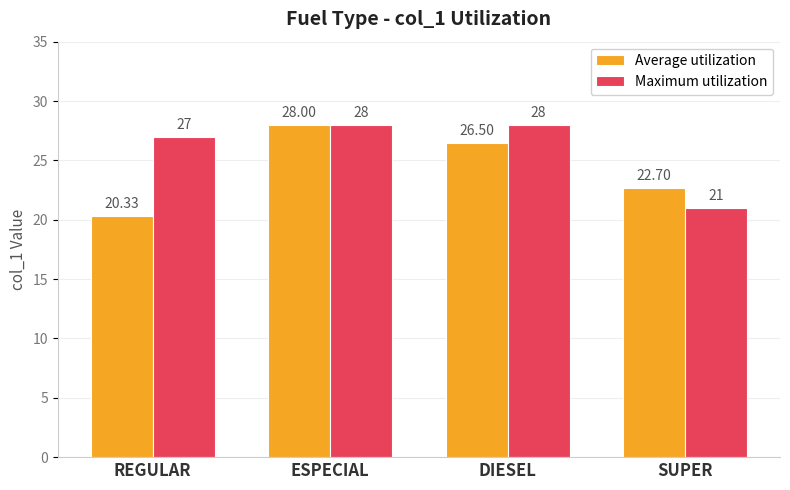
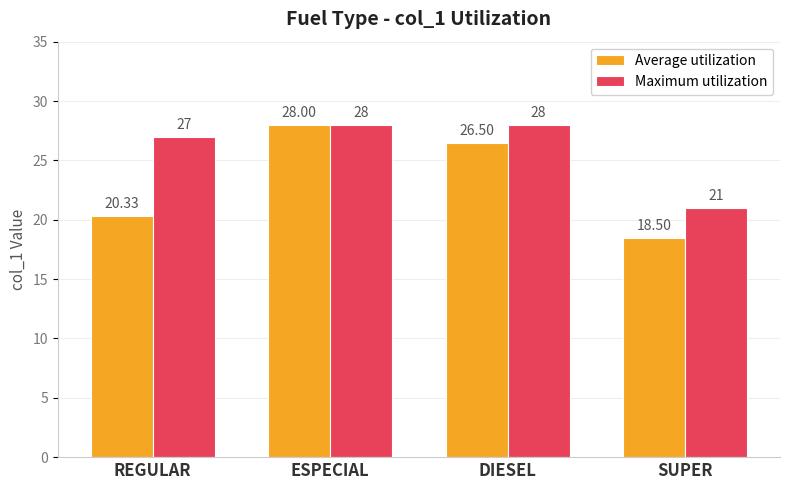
Average utilization, SUPER: 22.70 -> 18.50
